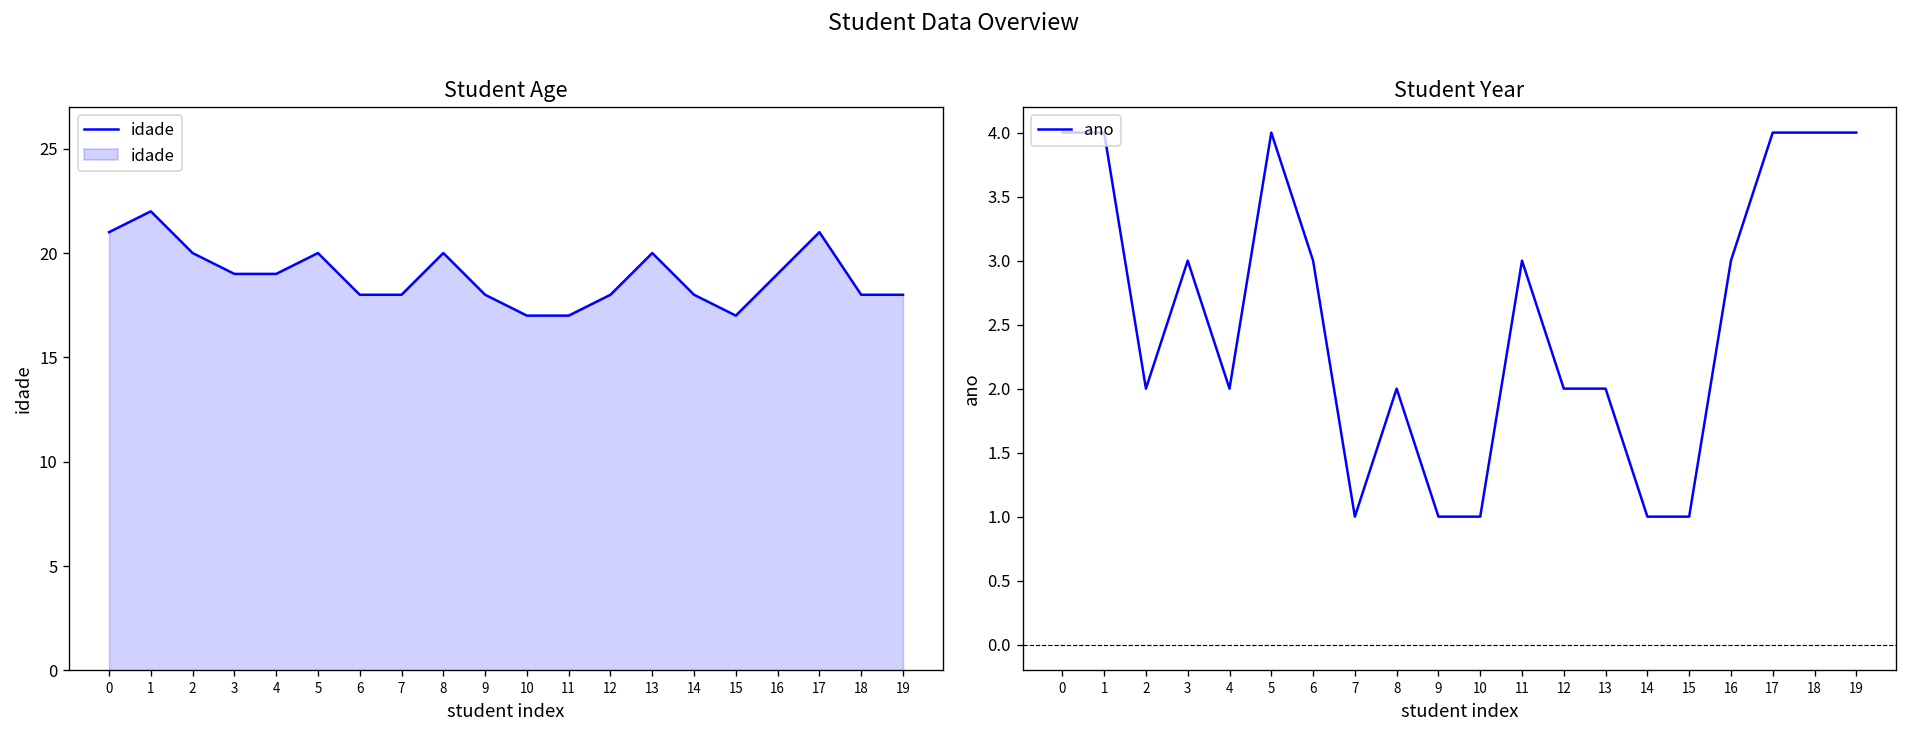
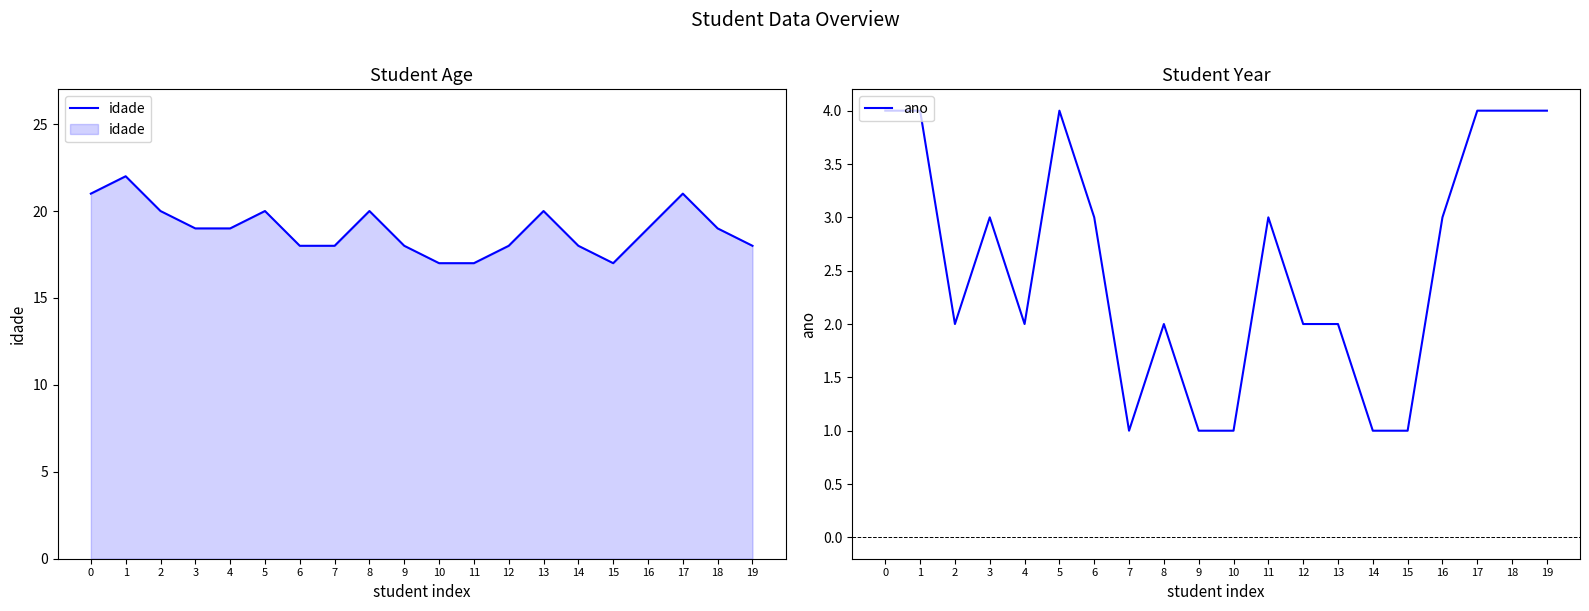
Student Age, 18: 18 -> 19
